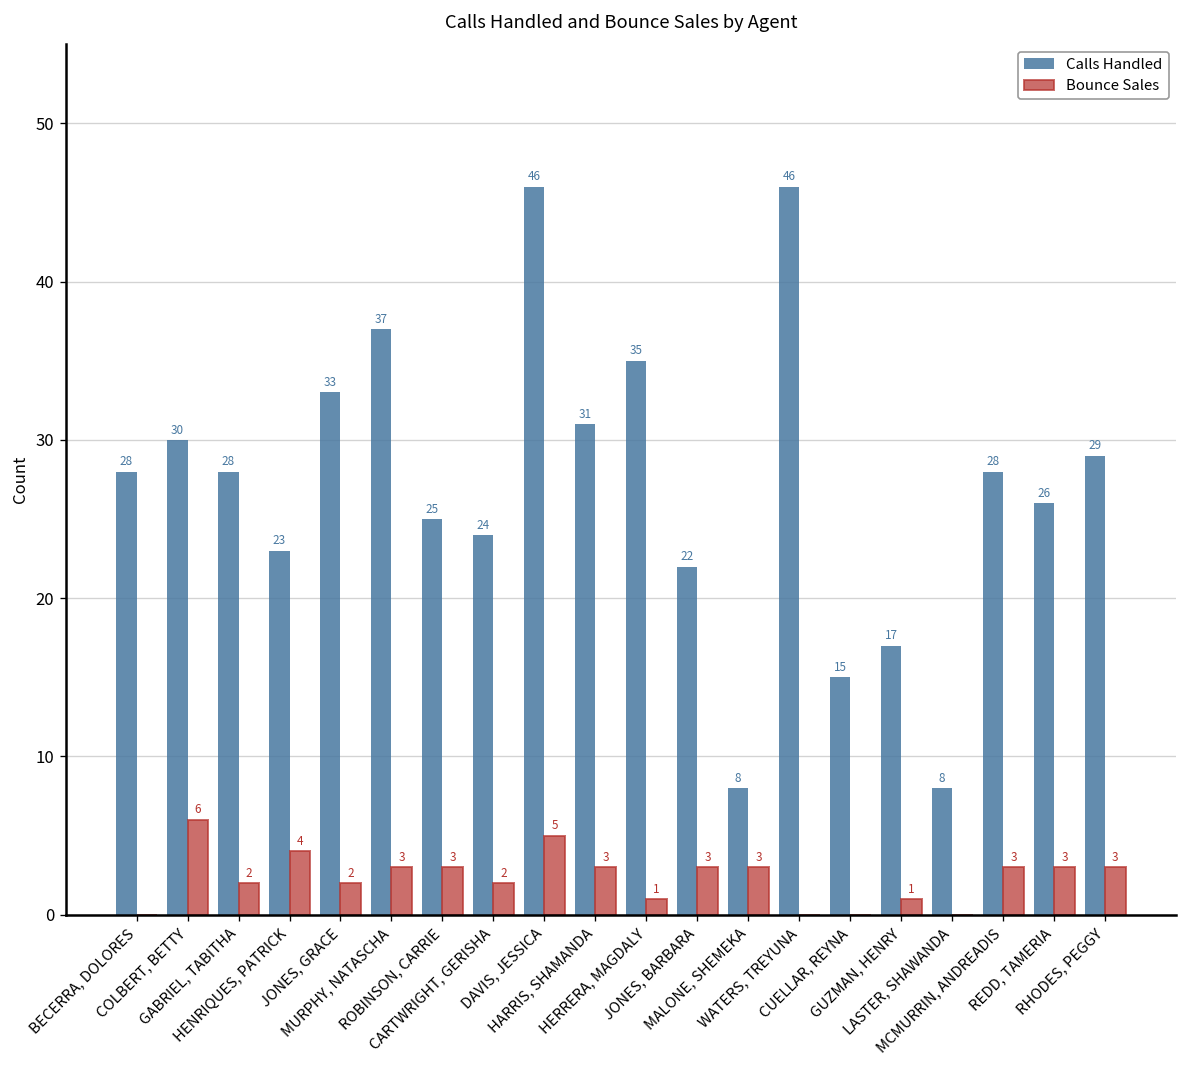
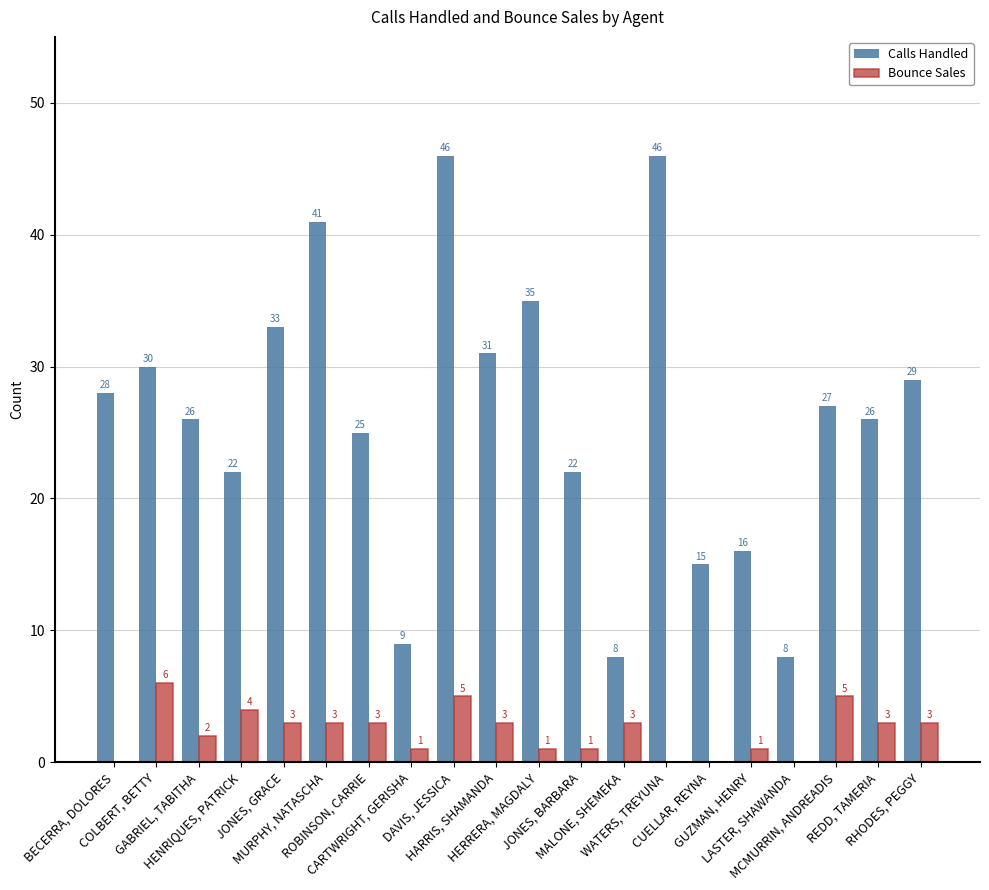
Calls Handled, GABRIEL, TABITHA: 28 -> 26
Calls Handled, HENRIQUES, PATRICK: 23 -> 22
Bounce Sales, JONES, GRACE: 2 -> 3
Calls Handled, MURPHY, NATASCHA: 37 -> 41
Calls Handled, CARTWRIGHT, GERISHA: 24 -> 9
Bounce Sales, CARTWRIGHT, GERISHA: 2 -> 1
Bounce Sales, JONES, BARBARA: 3 -> 1
Calls Handled, GUZMAN, HENRY: 17 -> 16
Calls Handled, MCMURRIN, ANDREADIS: 28 -> 27
Bounce Sales, MCMURRIN, ANDREADIS: 3 -> 5
